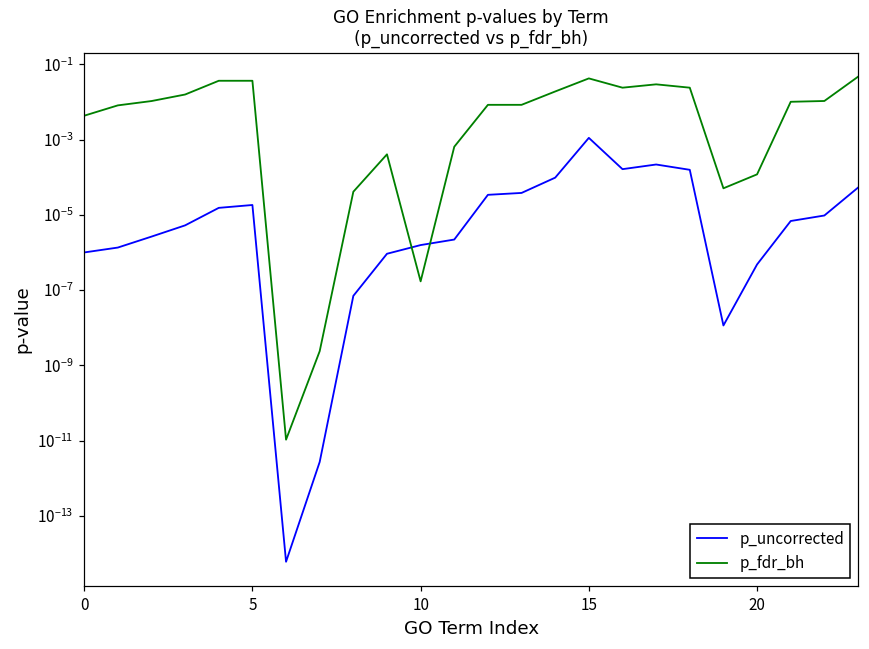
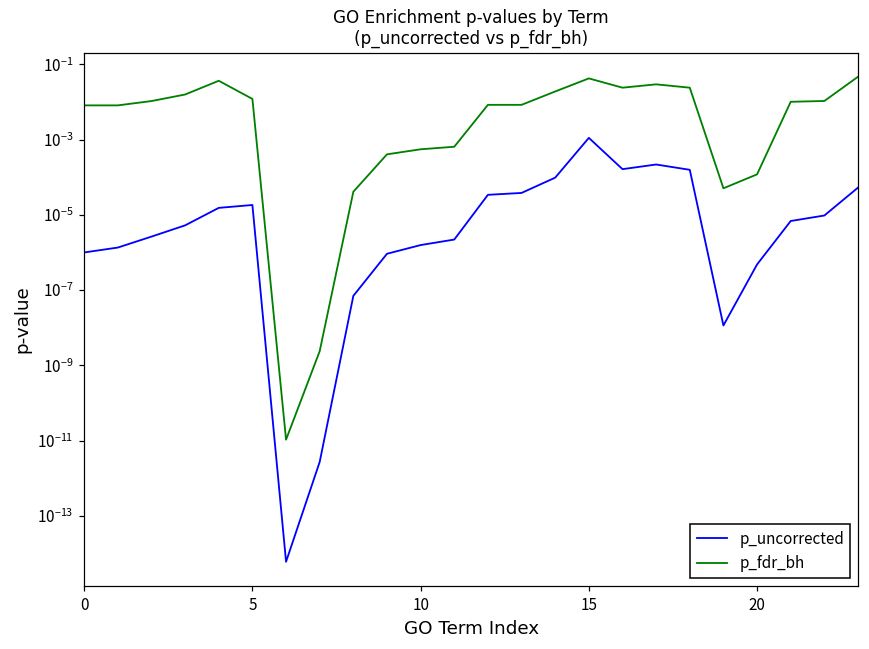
p_fdr_bh, 0: 0.004 -> 0.008
p_fdr_bh, 5: 0.04 -> 0.012
p_fdr_bh, 10: 0.0000002 -> 0.0005
